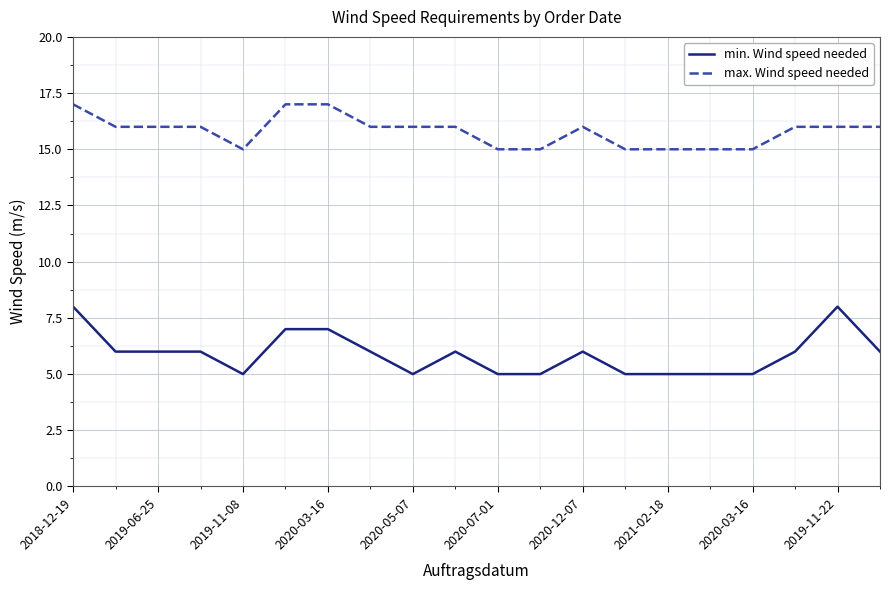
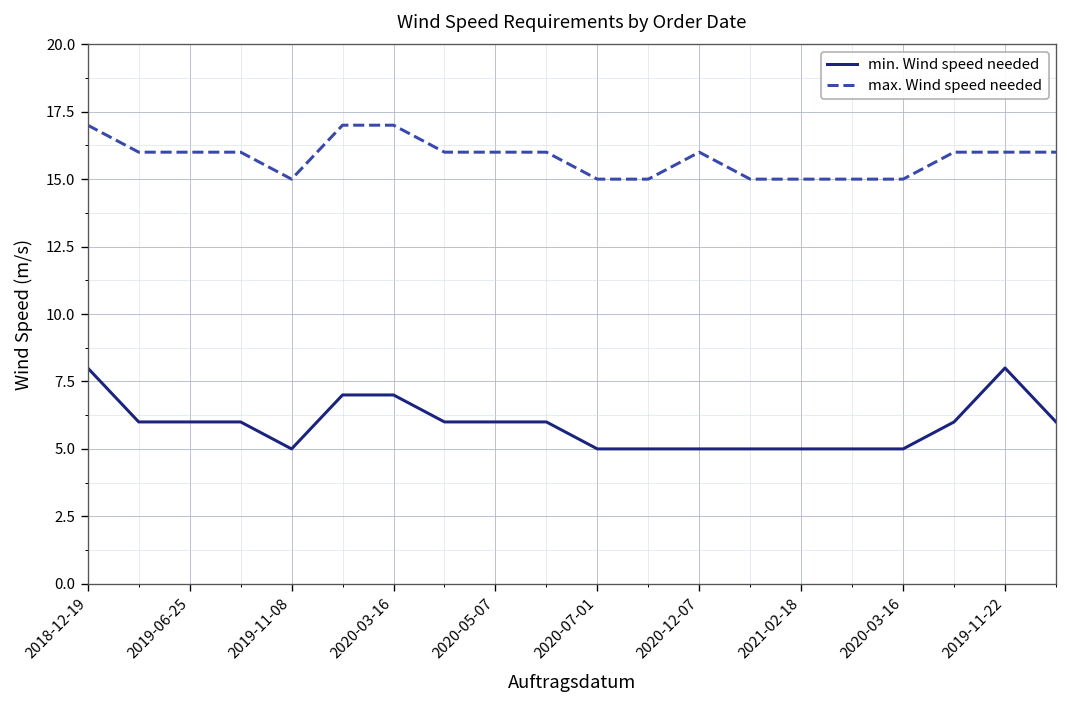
min. Wind speed needed, 2020-05-07: 5 -> 6
min. Wind speed needed, 2020-12-07: 6 -> 5
